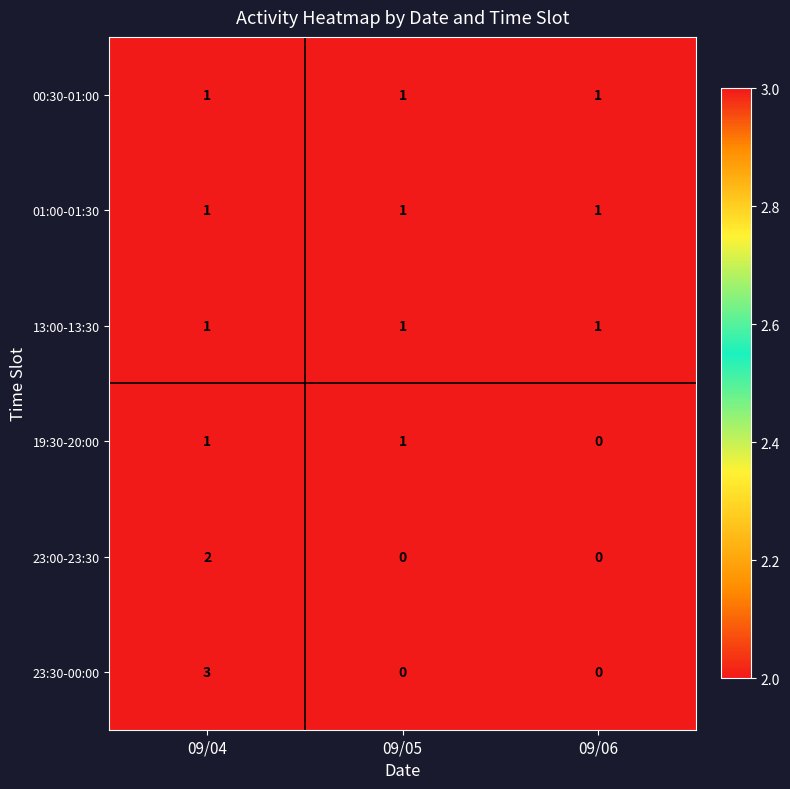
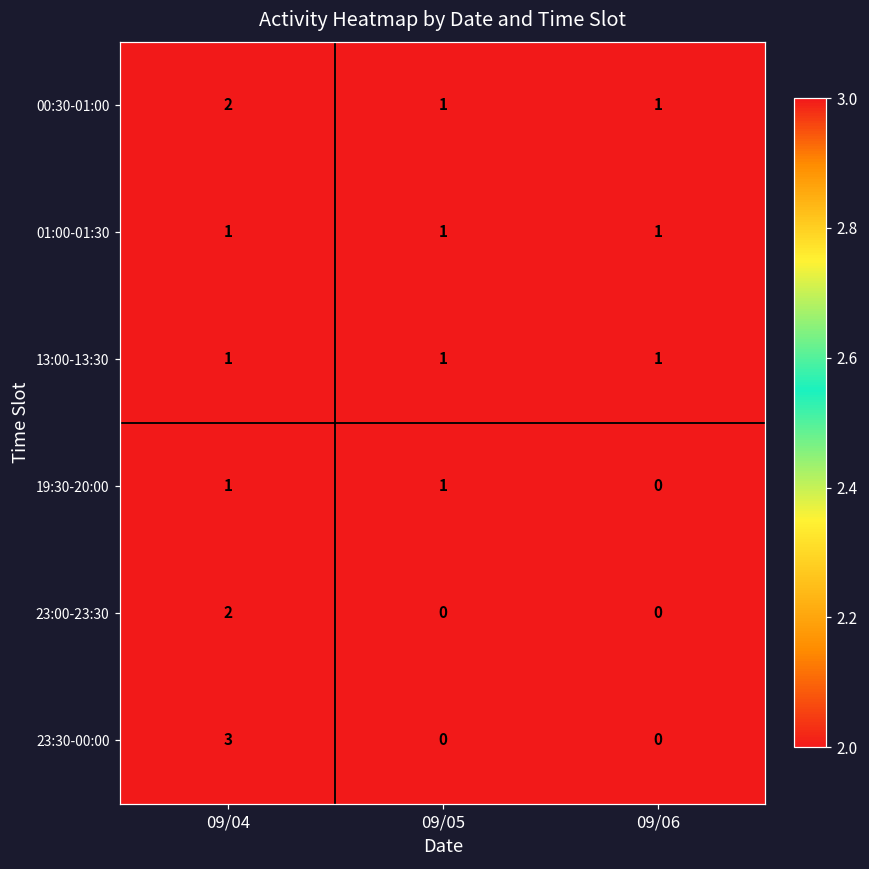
00:30-01:00, 09/04: 1 -> 2
